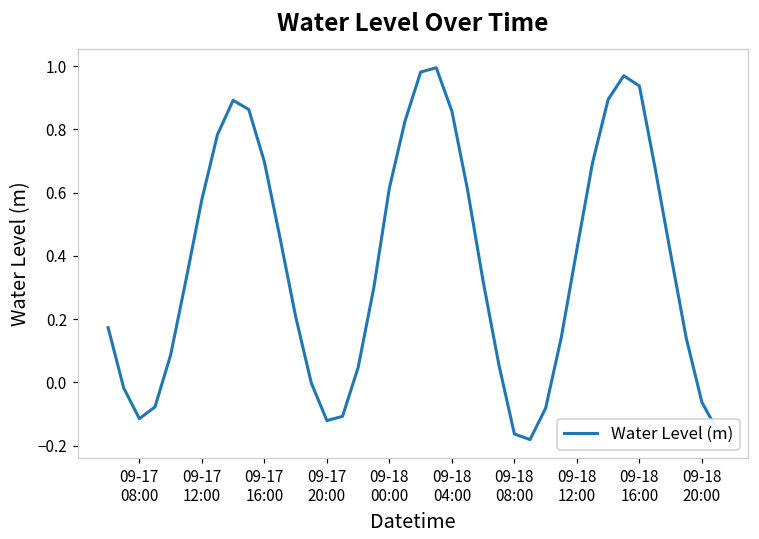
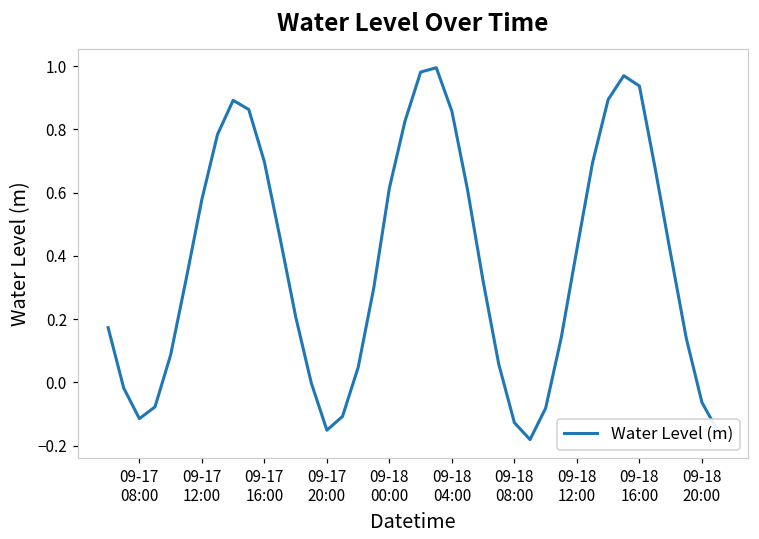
09-17 20:00: -0.12 -> -0.15
09-18 08:00: -0.16 -> -0.13
